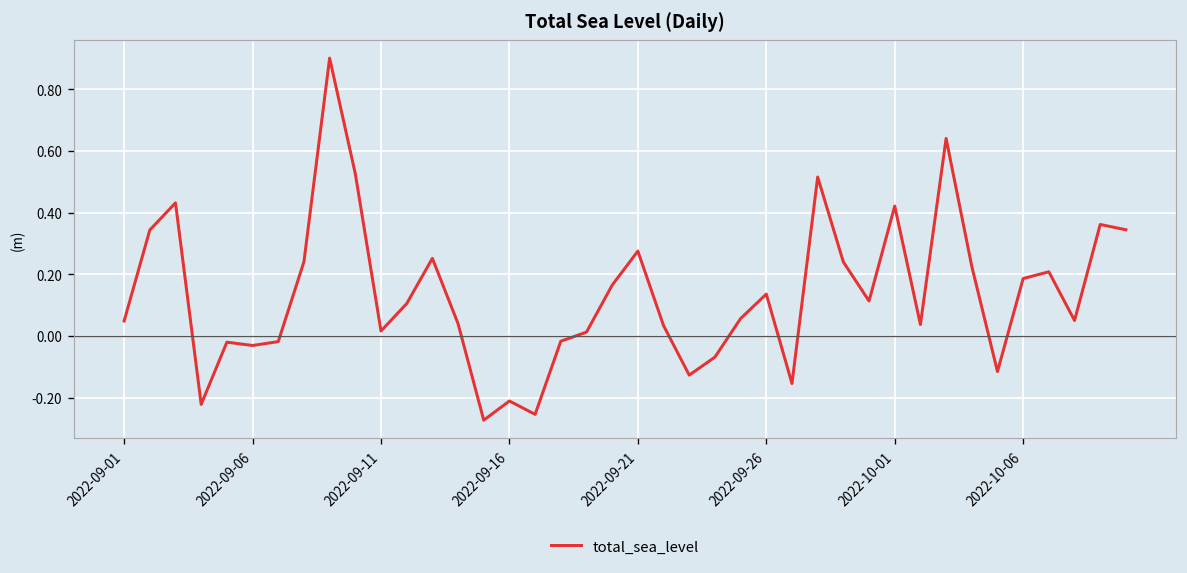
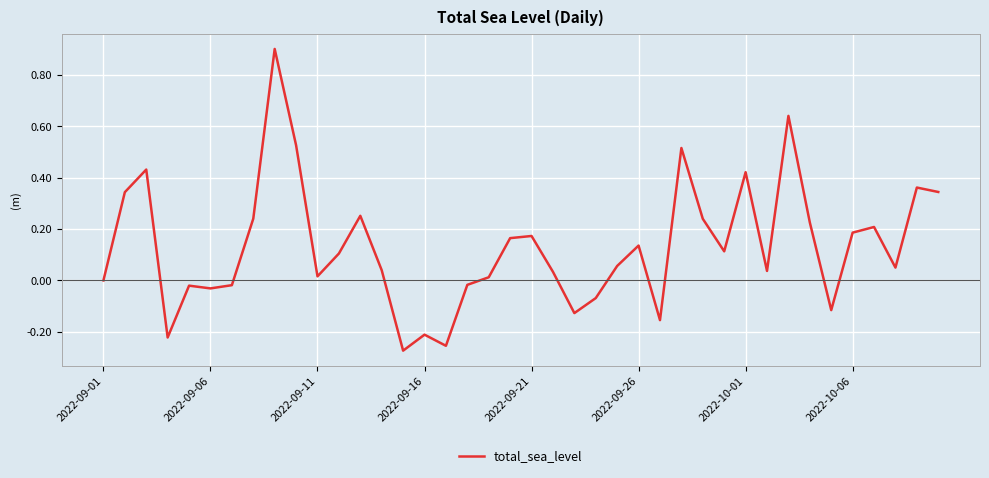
2022-09-01: 0.05 -> 0.00
2022-09-21: 0.28 -> 0.17
